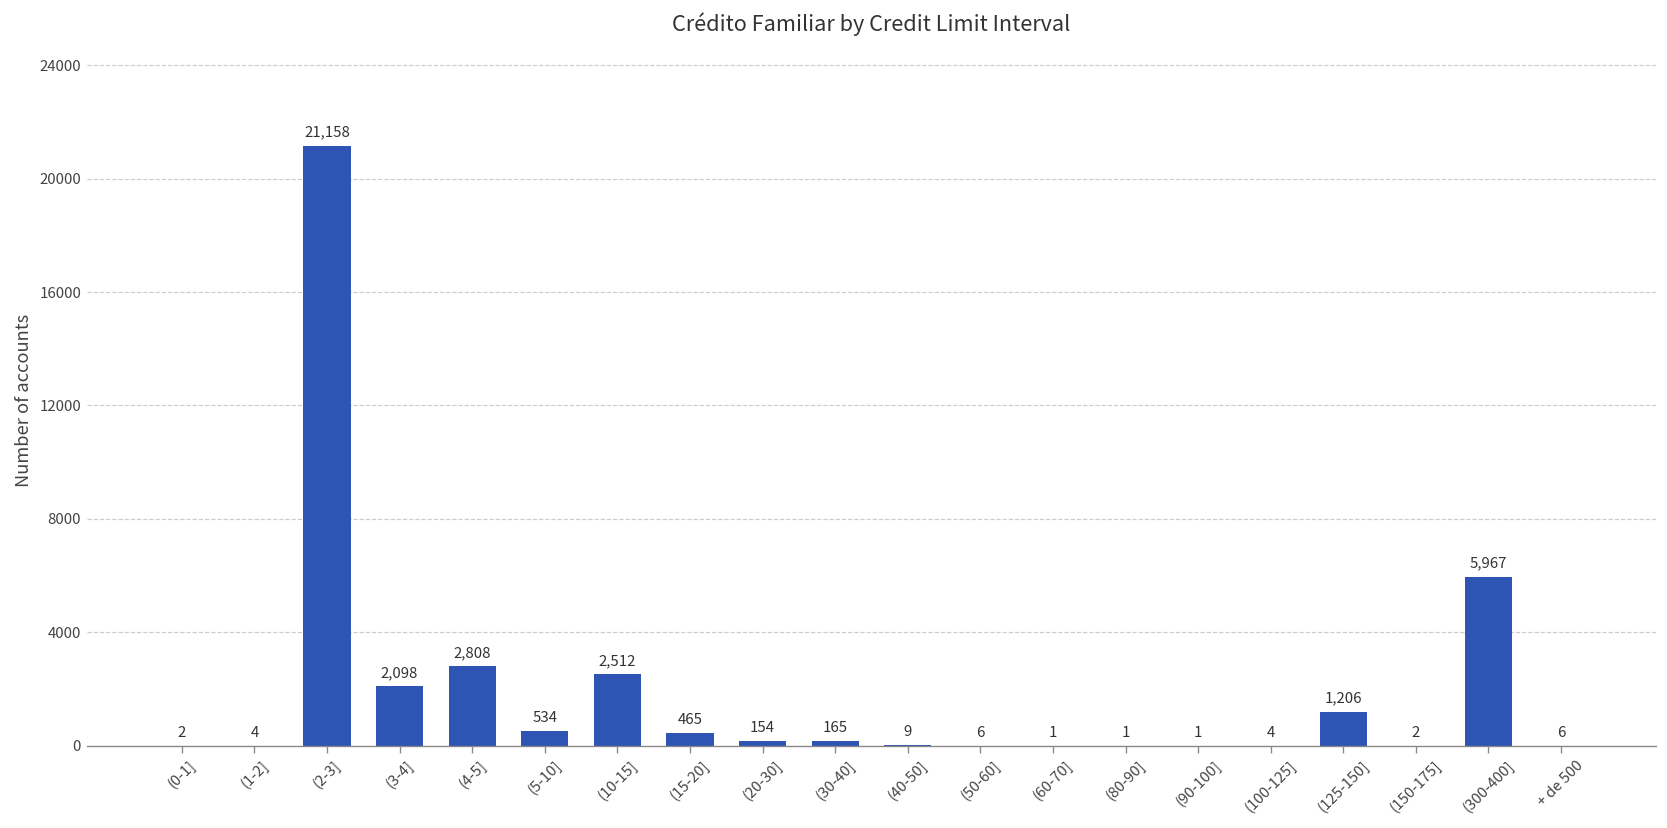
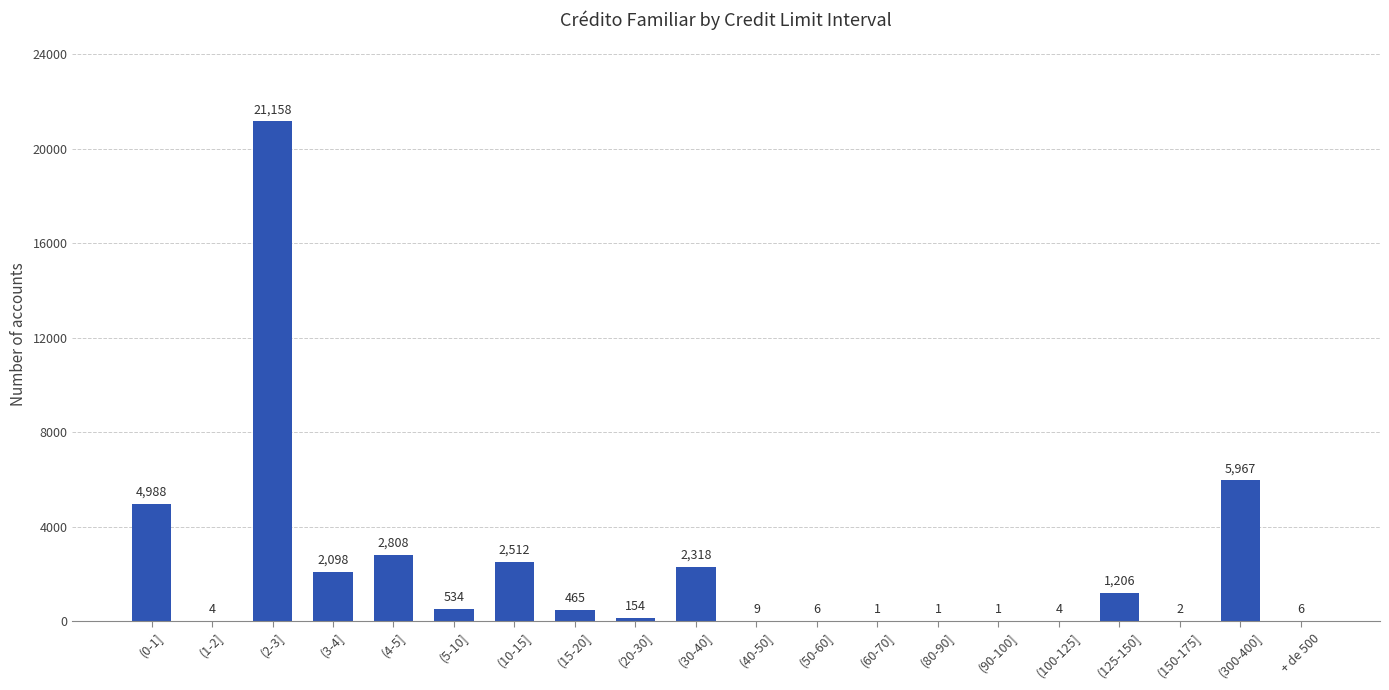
(0-1]: 2 -> 4,988
(30-40]: 165 -> 2,318
